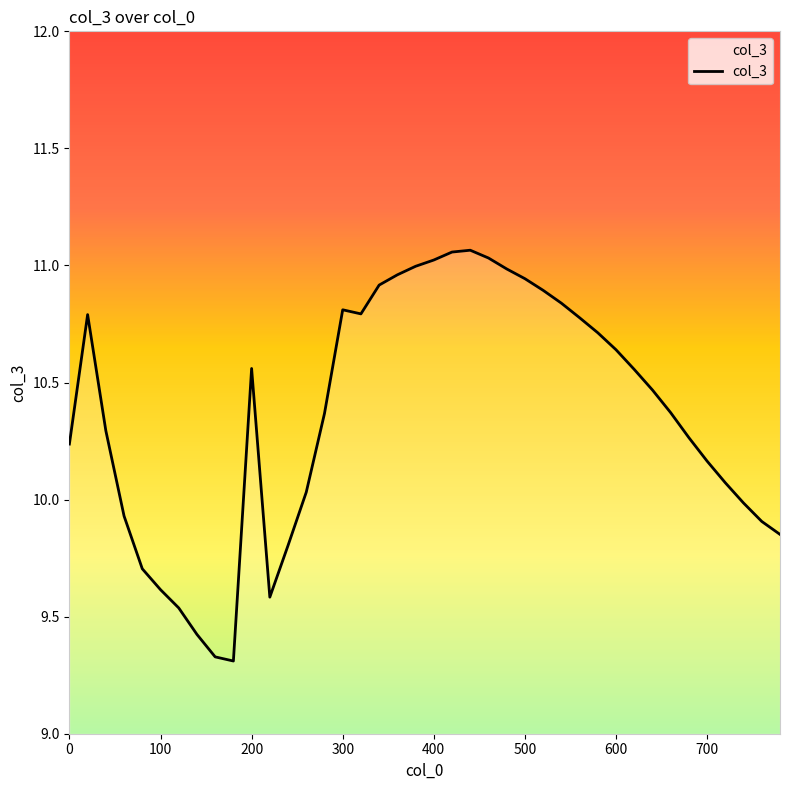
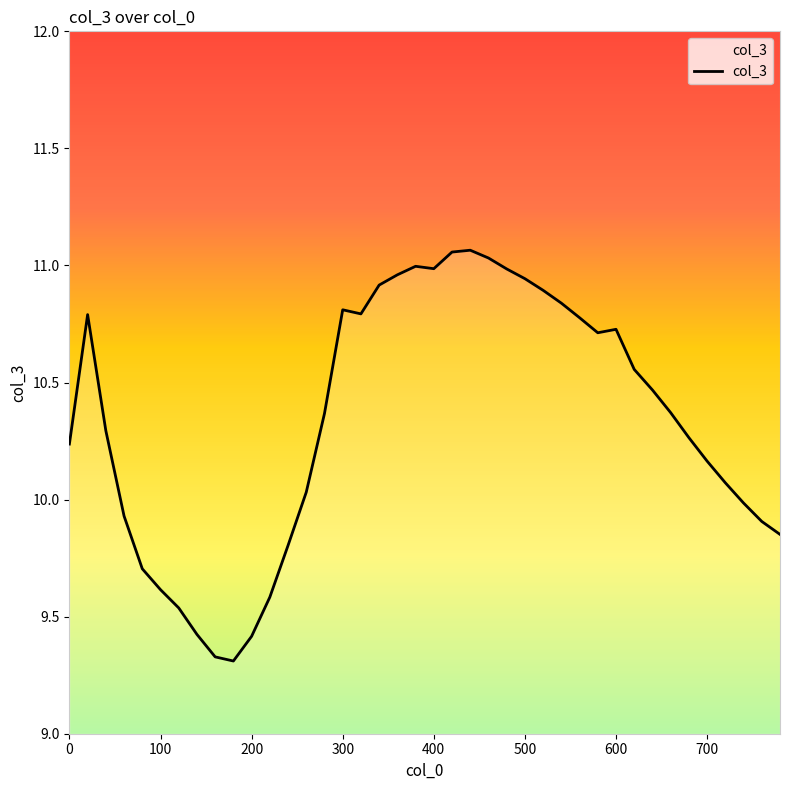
200: 10.56 -> 9.42
400: 11.02 -> 10.99
600: 10.64 -> 10.73
